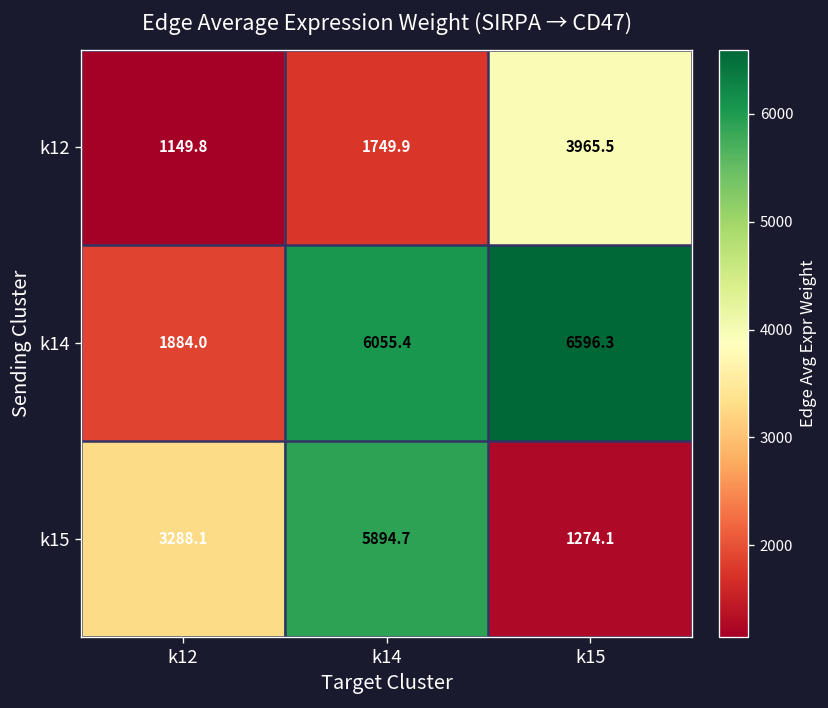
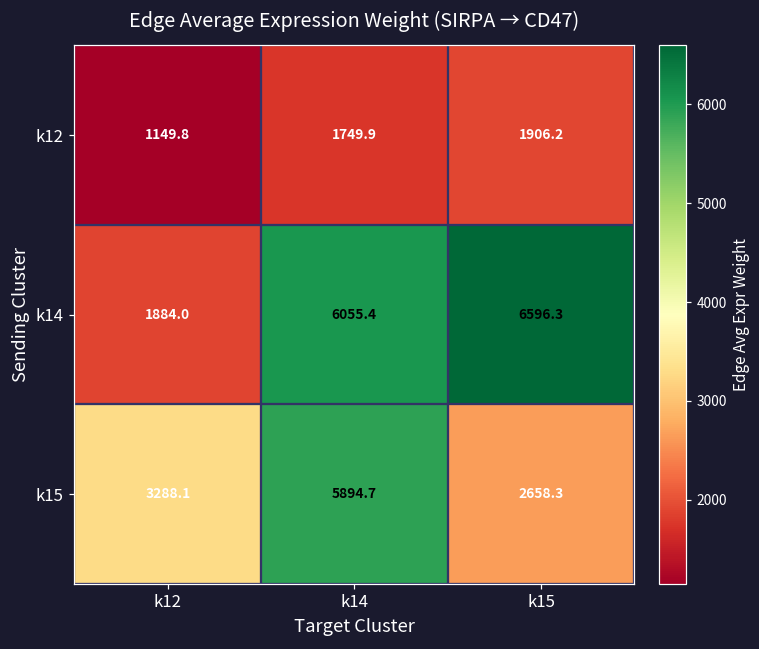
k12, k15: 3965.5 -> 1906.2
k15, k15: 1274.1 -> 2658.3
